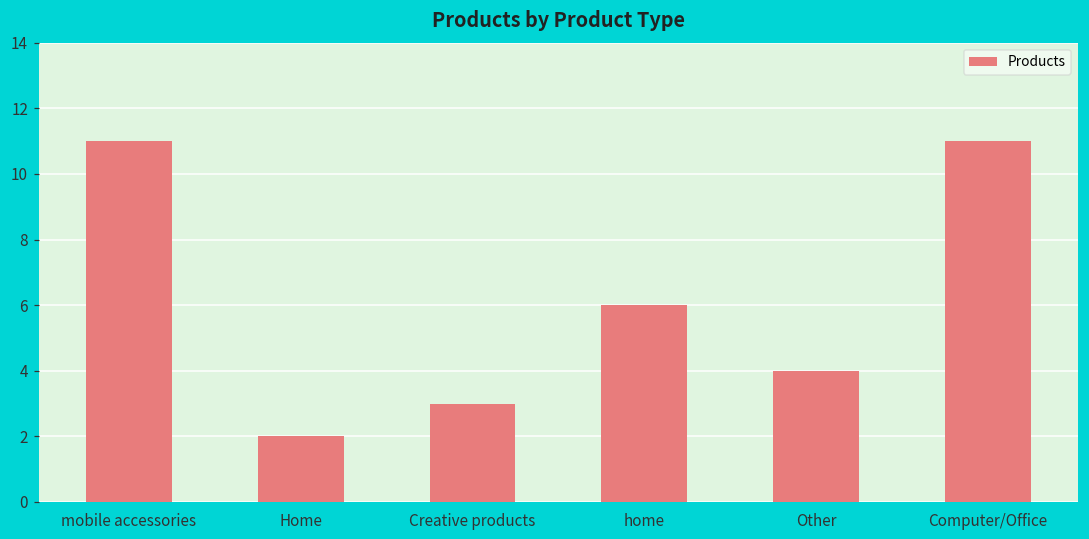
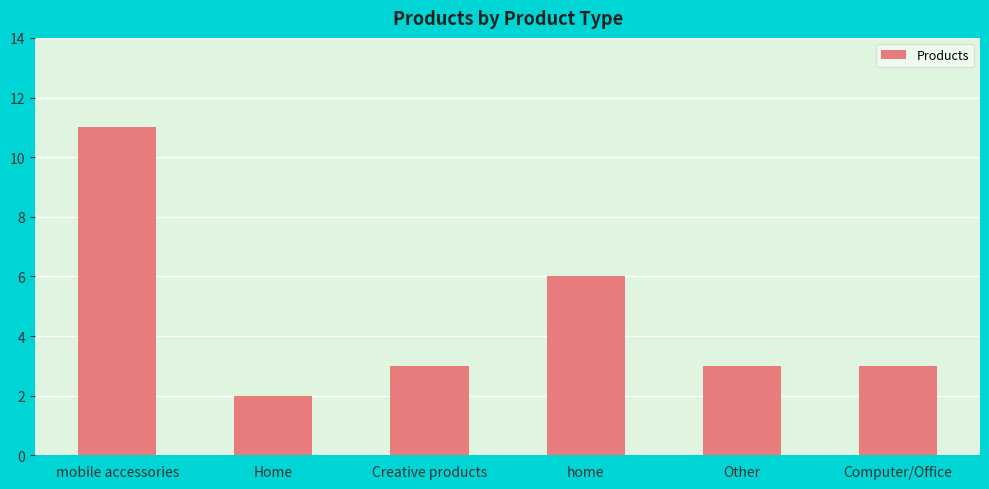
Other: 4 -> 3
Computer/Office: 11 -> 3
